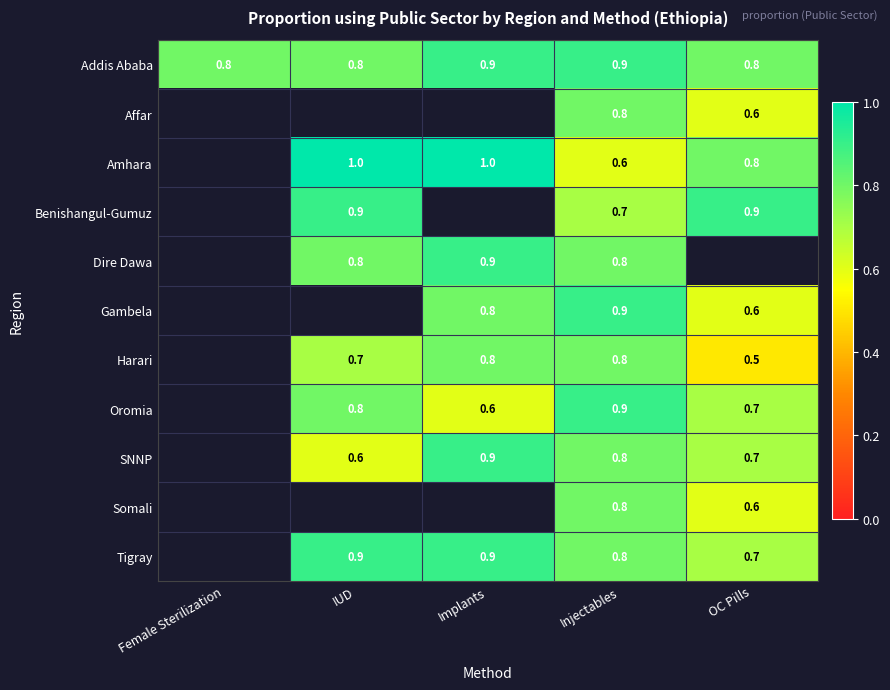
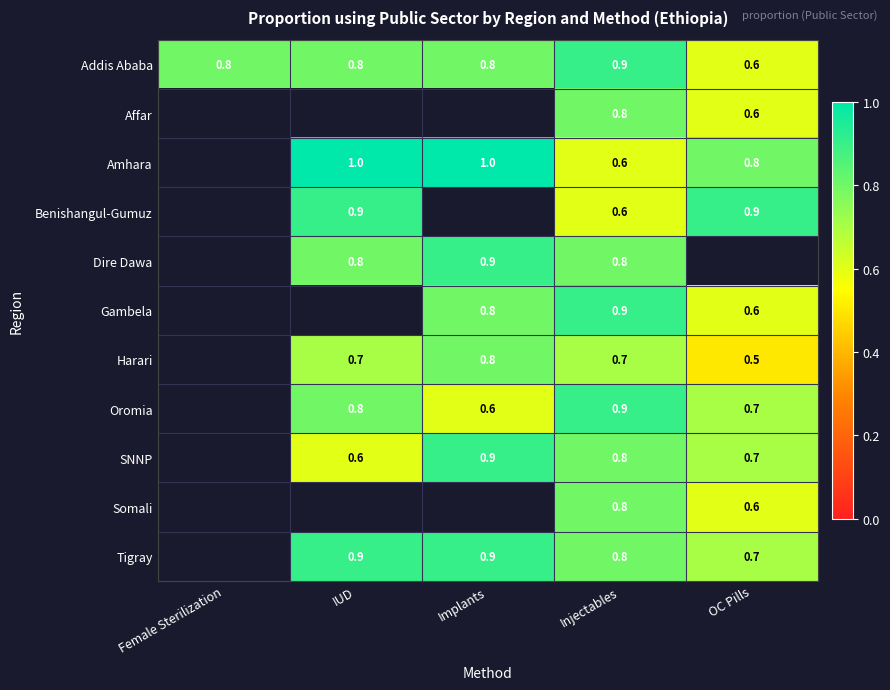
Addis Ababa, Implants: 0.9 -> 0.8
Addis Ababa, OC Pills: 0.8 -> 0.6
Benishangul-Gumuz, Injectables: 0.7 -> 0.6
Harari, Injectables: 0.8 -> 0.7
